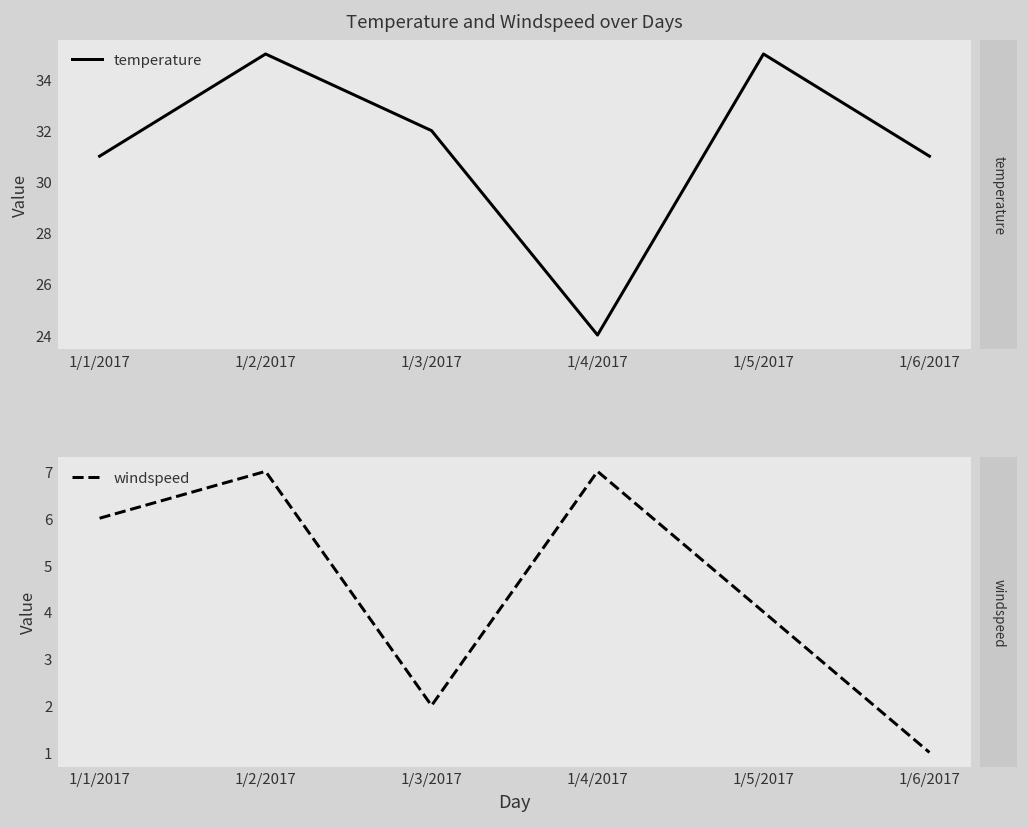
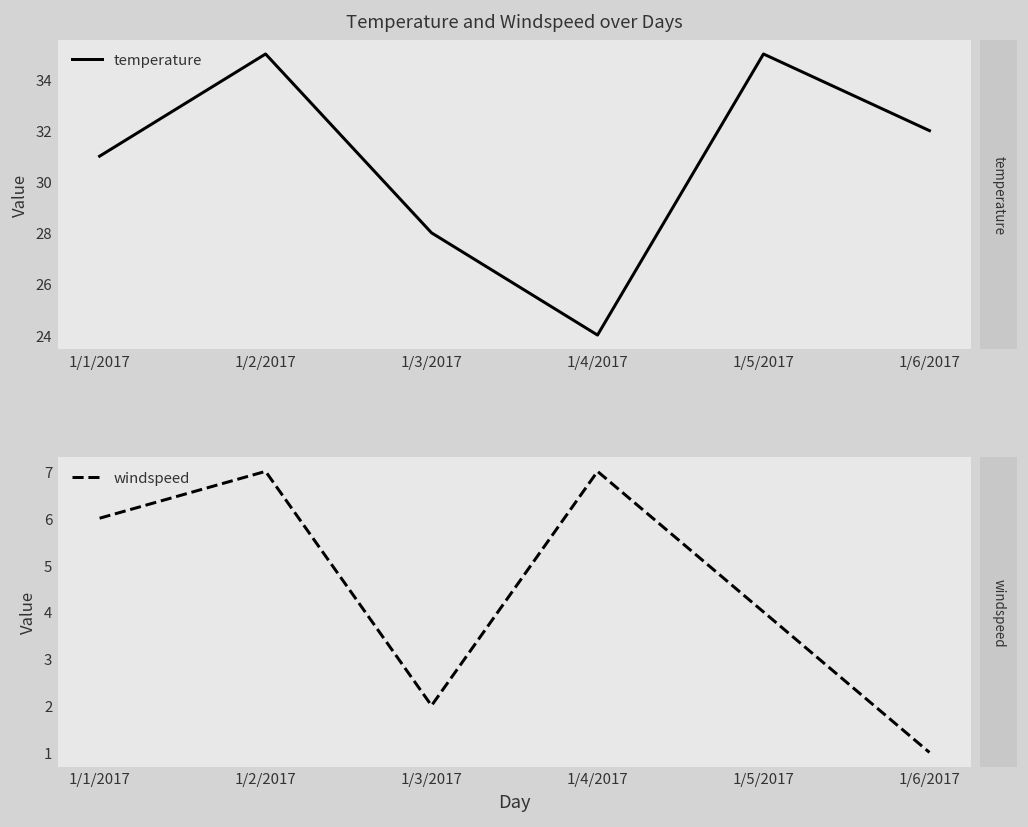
Temperature and Windspeed over Days, 1/3/2017: 32 -> 28
Temperature and Windspeed over Days, 1/6/2017: 31 -> 32
